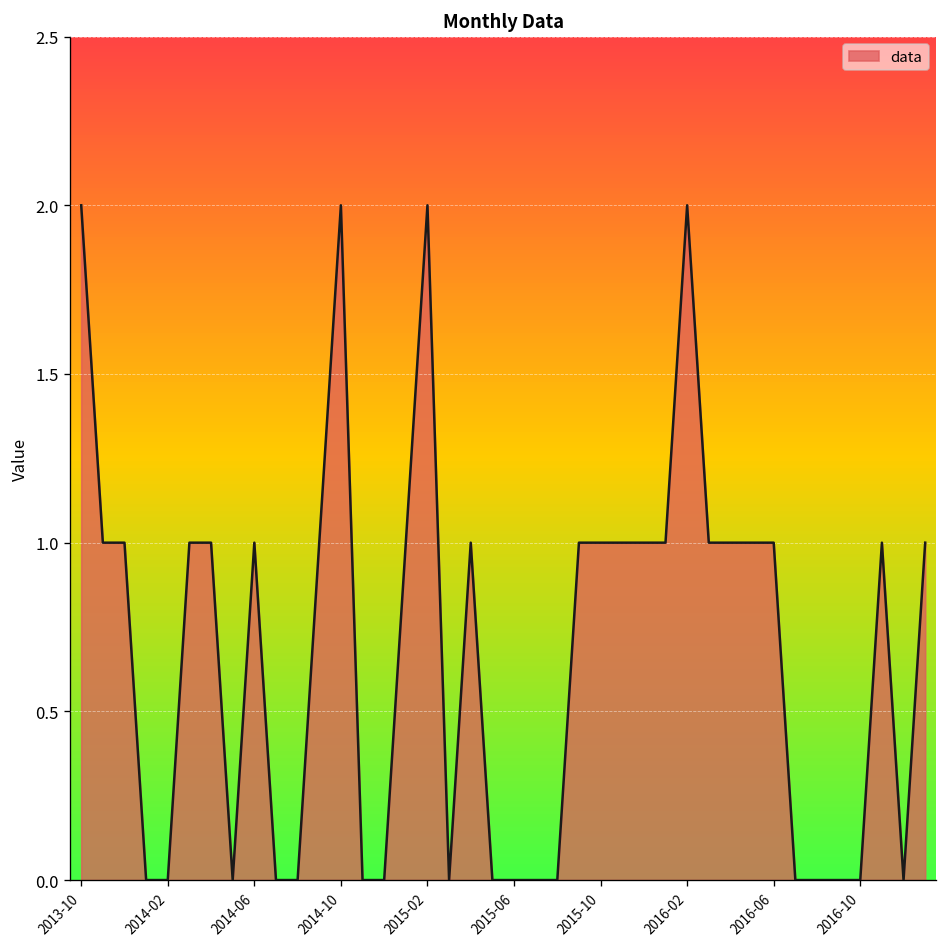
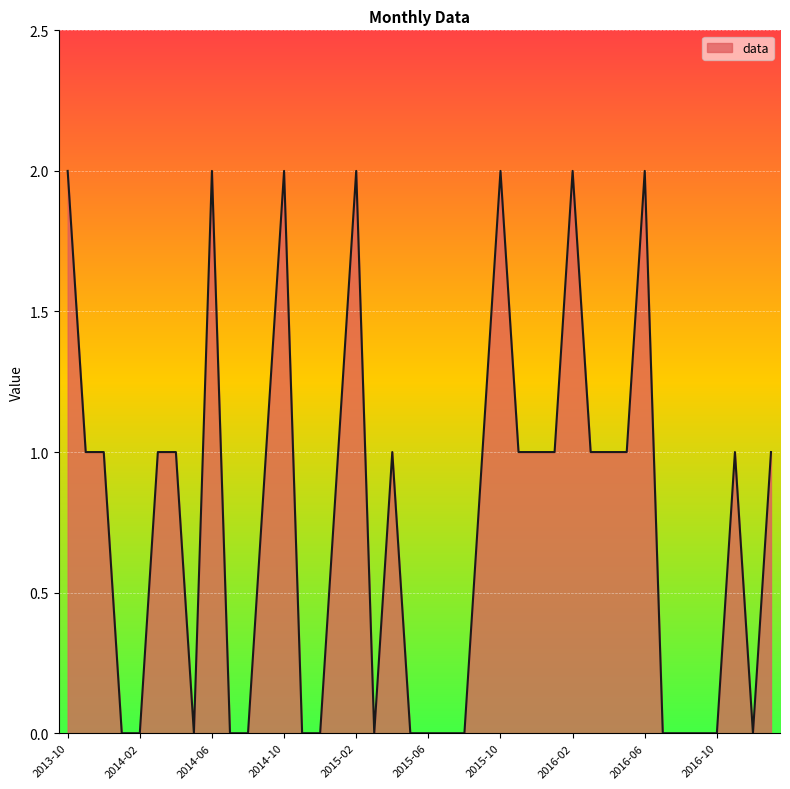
2014-06: 1 -> 2
2015-10: 1 -> 2
2016-06: 1 -> 2
